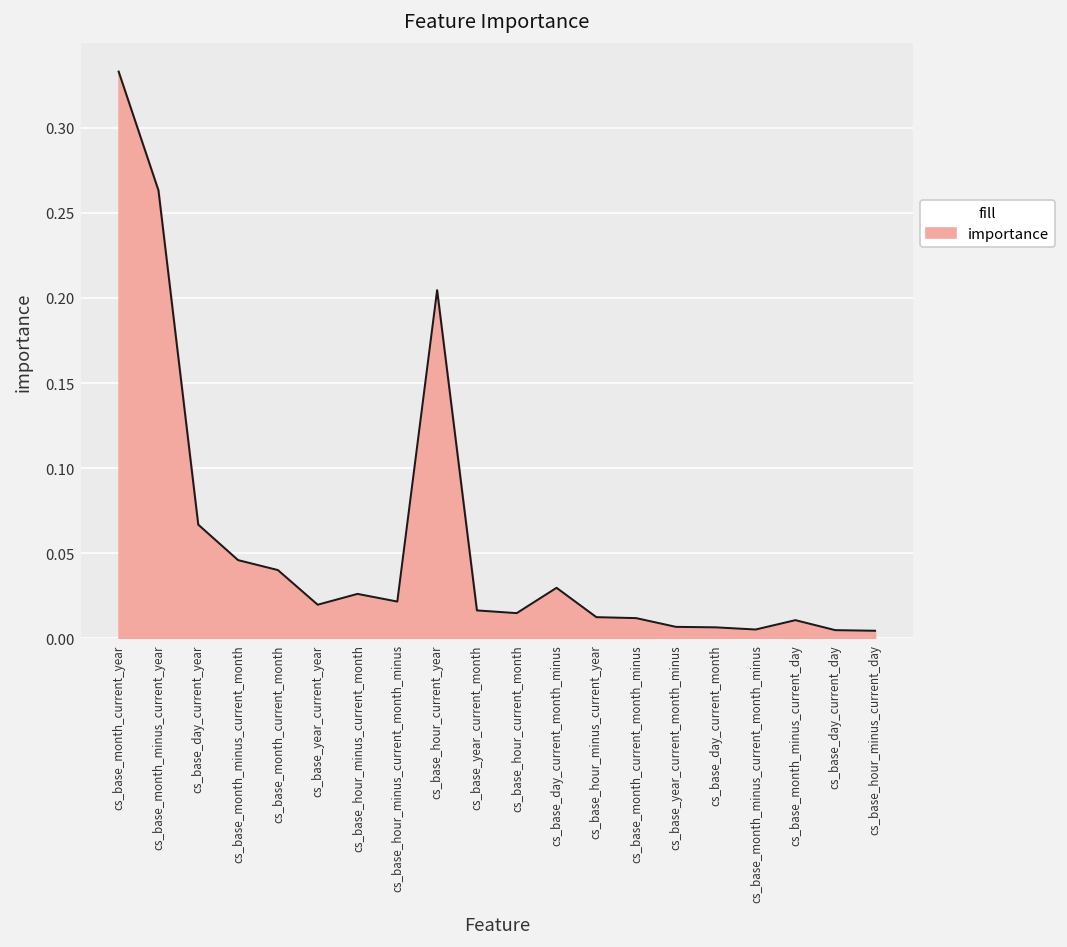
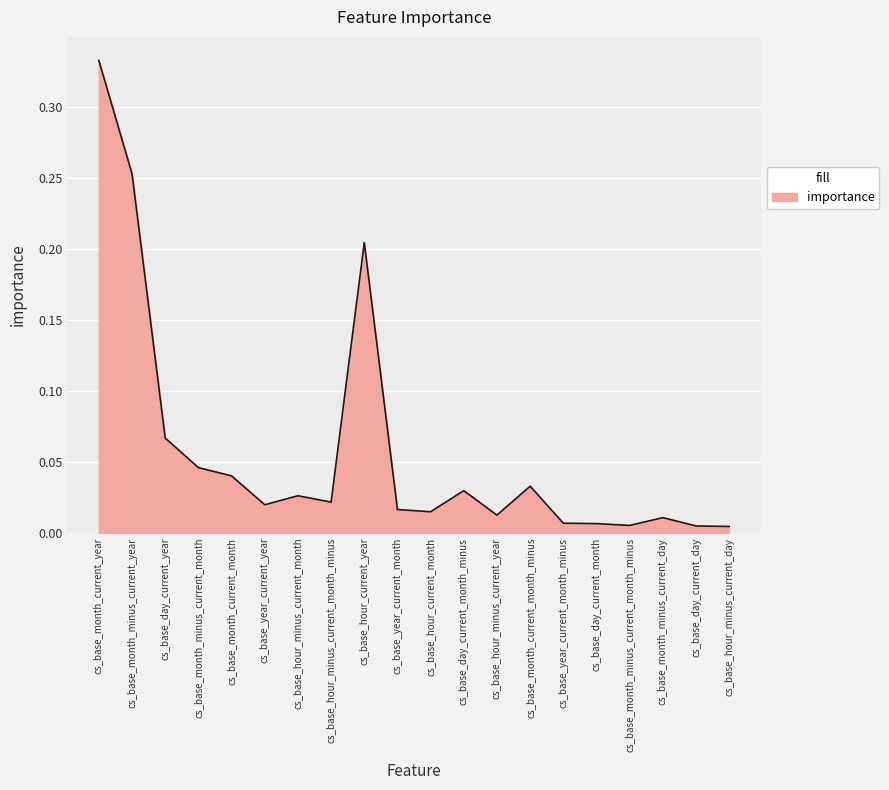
cs_base_month_minus_current_year: 0.263 -> 0.253
cs_base_month_current_month_minus: 0.012 -> 0.033
